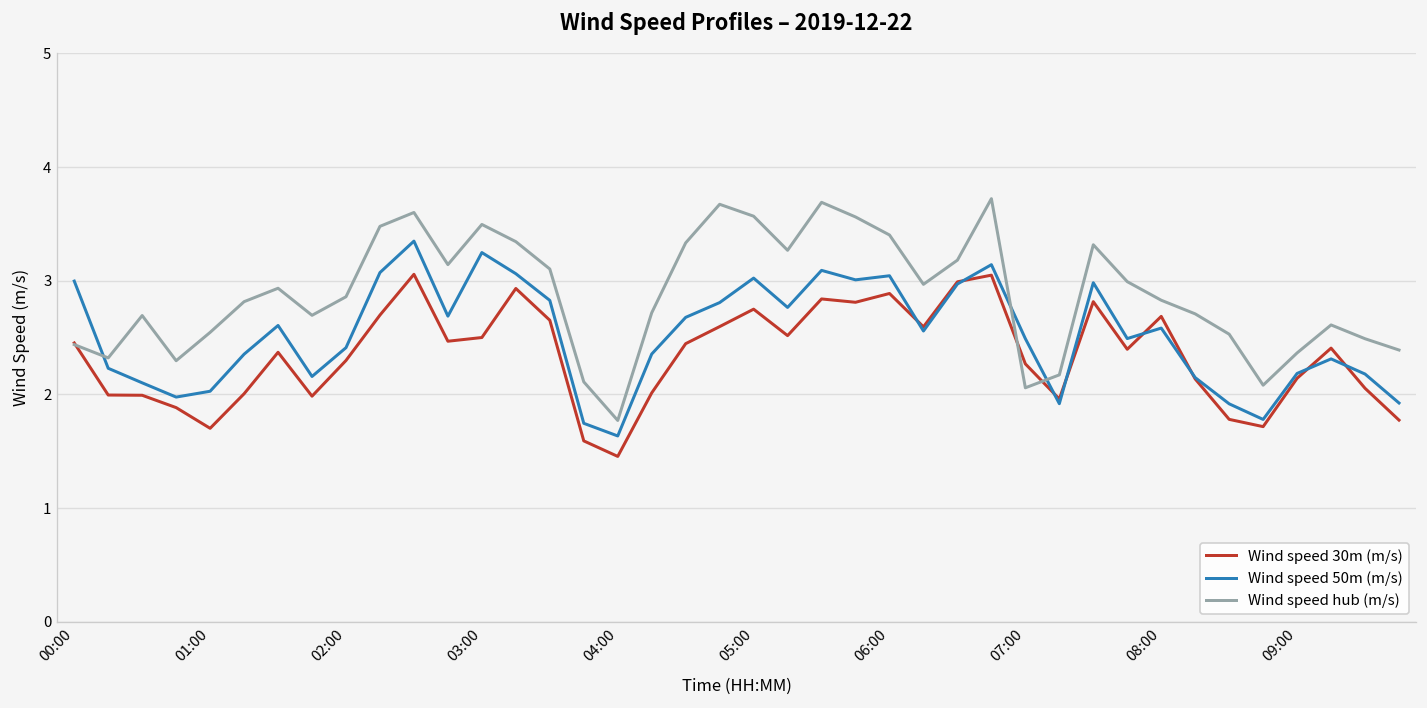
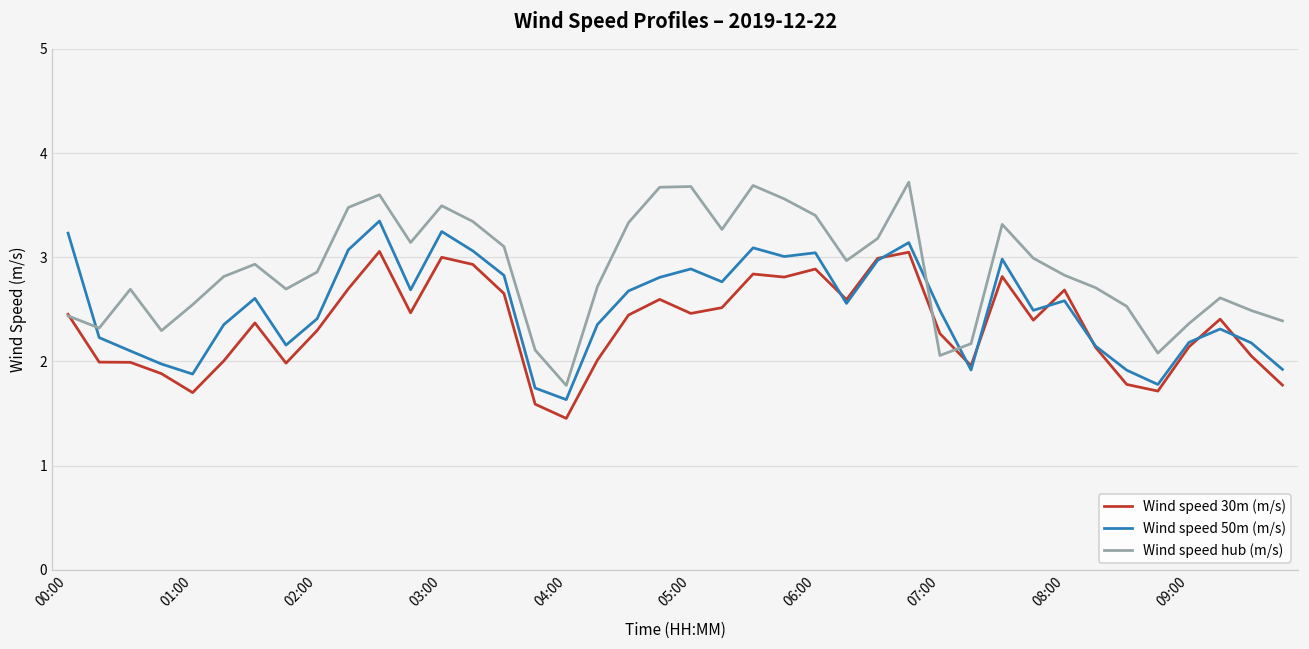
Wind speed 50m (m/s), 00:00: 3.0 -> 3.2
Wind speed 50m (m/s), 01:00: 2.0 -> 1.9
Wind speed 30m (m/s), 03:00: 2.5 -> 3.0
Wind speed 30m (m/s), 05:00: 2.7 -> 2.5
Wind speed 50m (m/s), 05:00: 3.0 -> 2.9
Wind speed hub (m/s), 05:00: 3.6 -> 3.7
